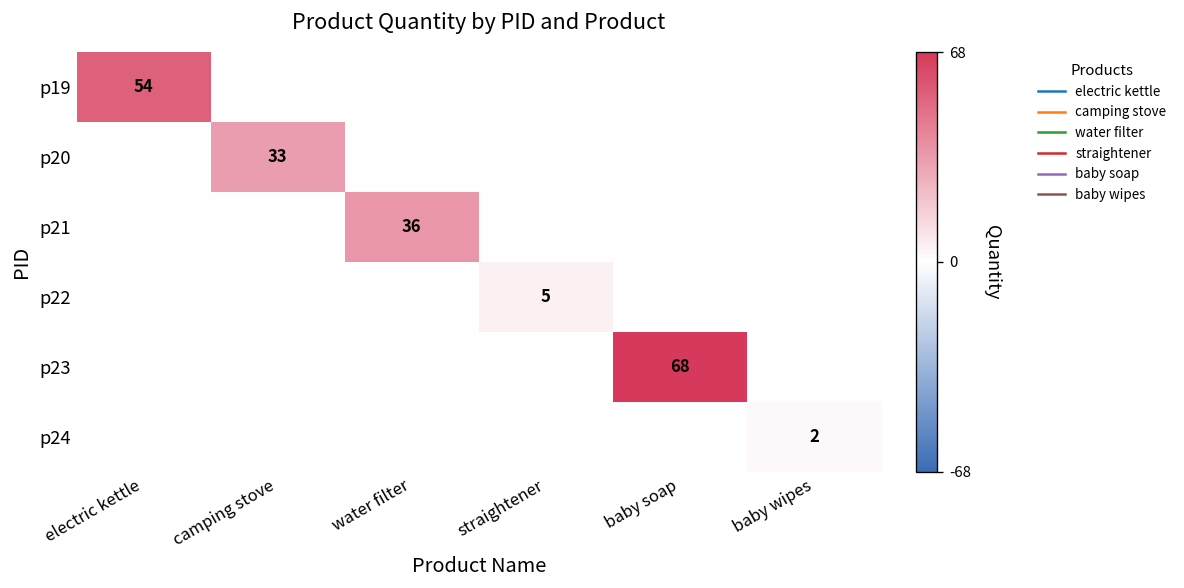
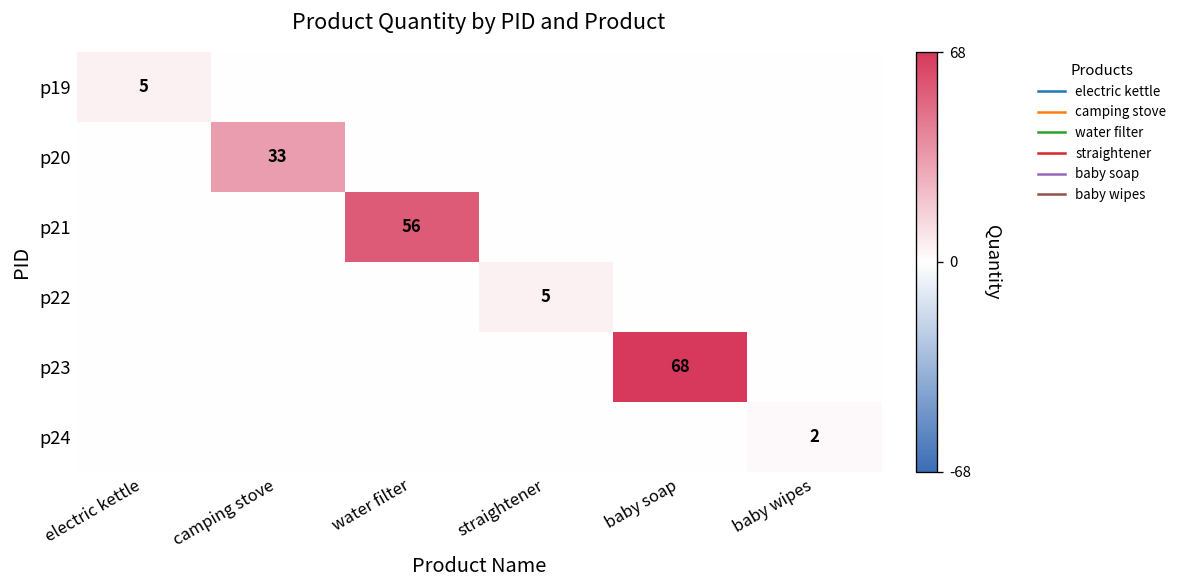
p19, electric kettle: 54 -> 5
p21, water filter: 36 -> 56
